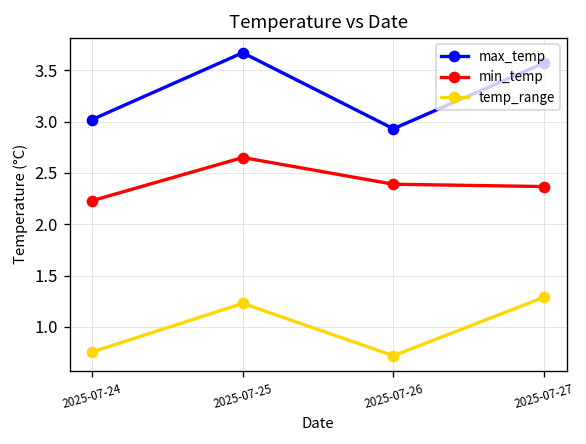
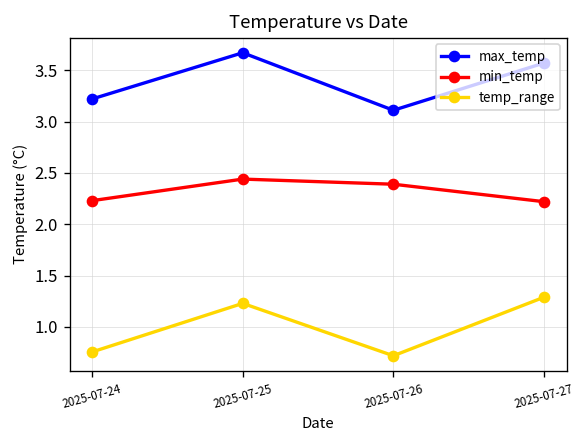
max_temp, 2025-07-24: 3.0 -> 3.2
min_temp, 2025-07-25: 2.7 -> 2.4
max_temp, 2025-07-26: 2.9 -> 3.1
min_temp, 2025-07-27: 2.4 -> 2.2
